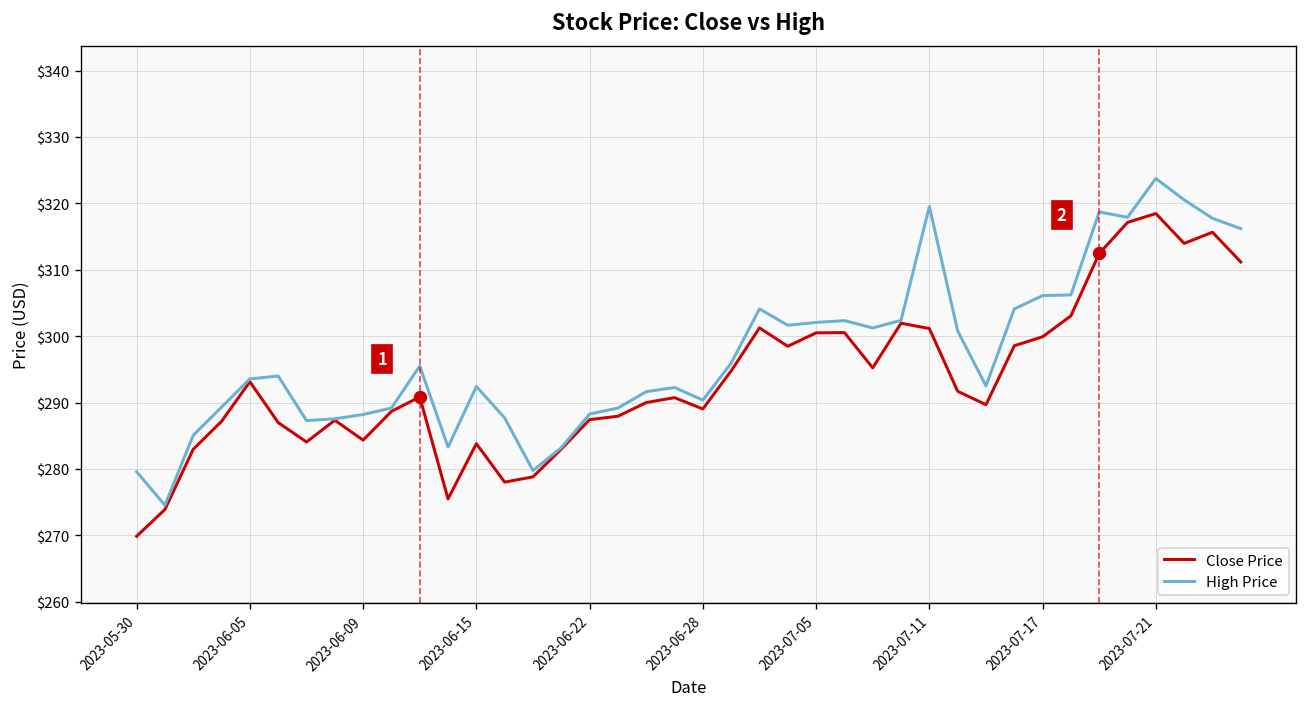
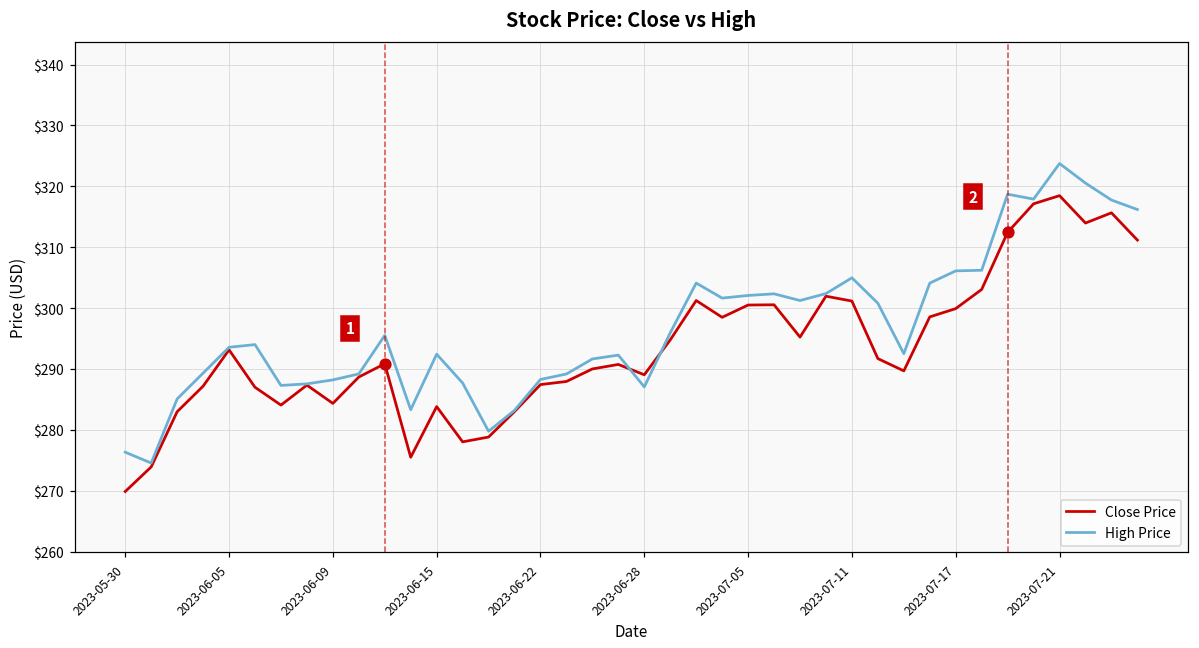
High Price, 2023-05-30: $280 -> $276
High Price, 2023-06-28: $290 -> $287
High Price, 2023-07-11: $320 -> $305
